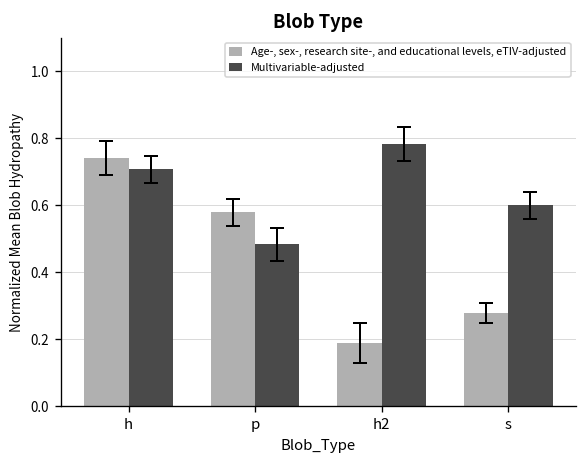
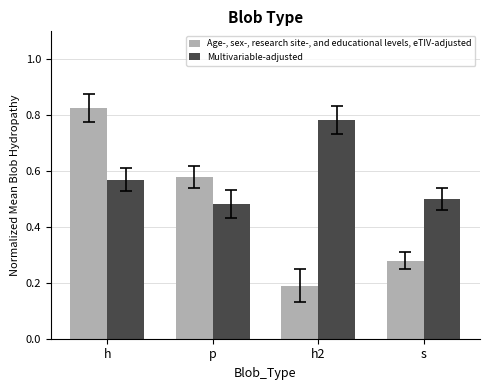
Age-, sex-, research site-, and educational levels, eTIV-adjusted, h: 0.74 -> 0.82
Multivariable-adjusted, h: 0.71 -> 0.57
Multivariable-adjusted, s: 0.6 -> 0.5
